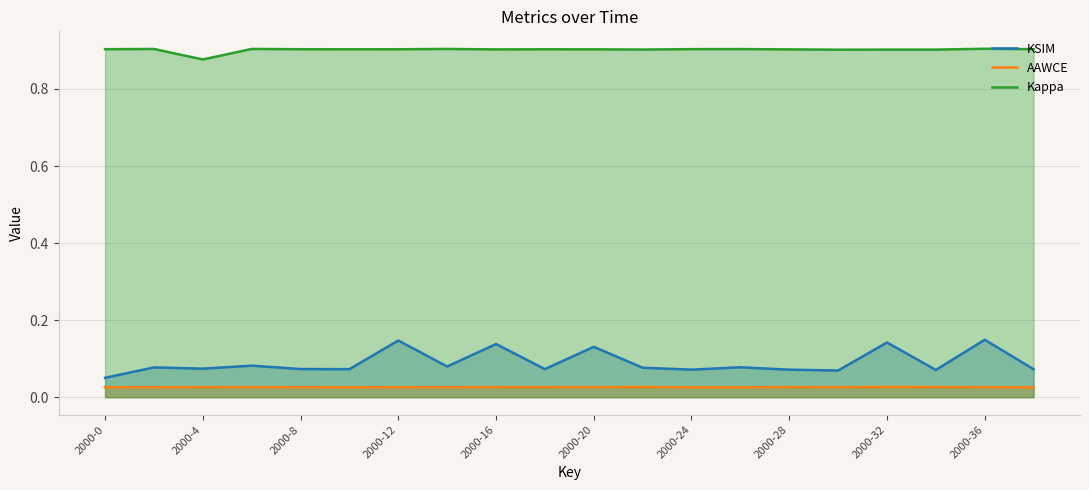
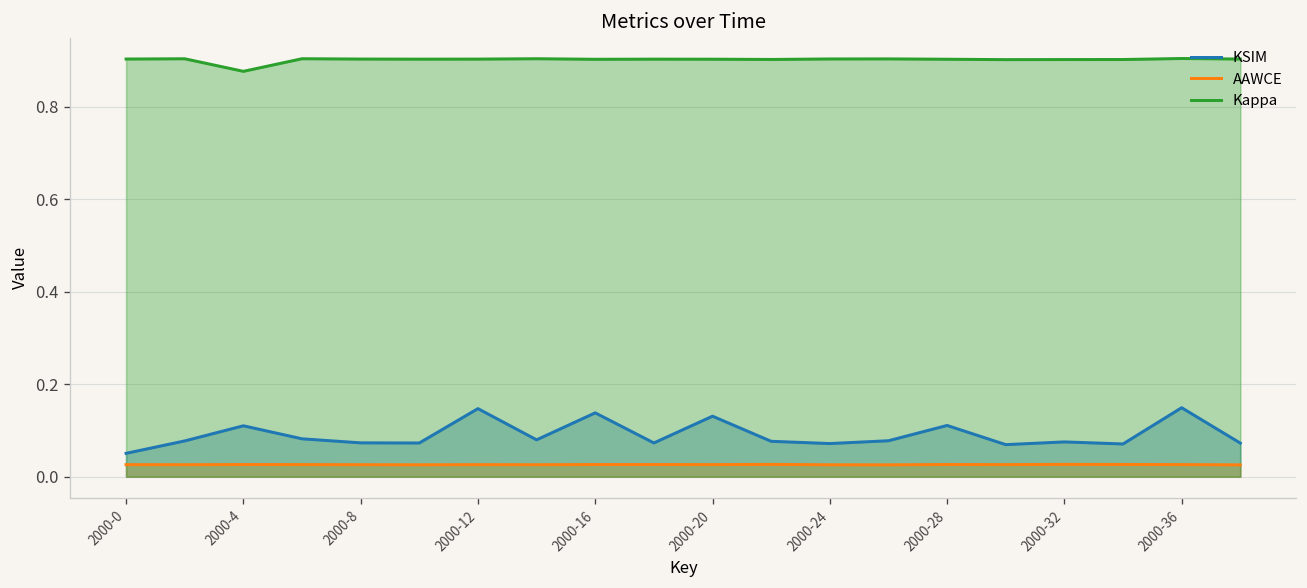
KSIM, 2000-4: 0.07 -> 0.11
KSIM, 2000-28: 0.07 -> 0.11
KSIM, 2000-32: 0.14 -> 0.08
